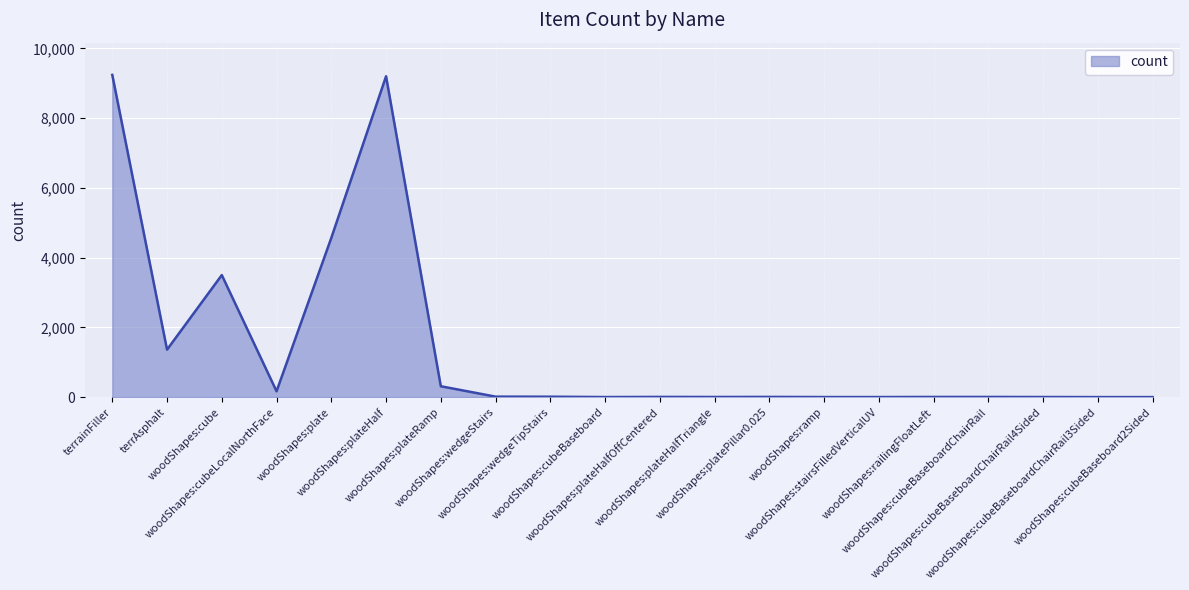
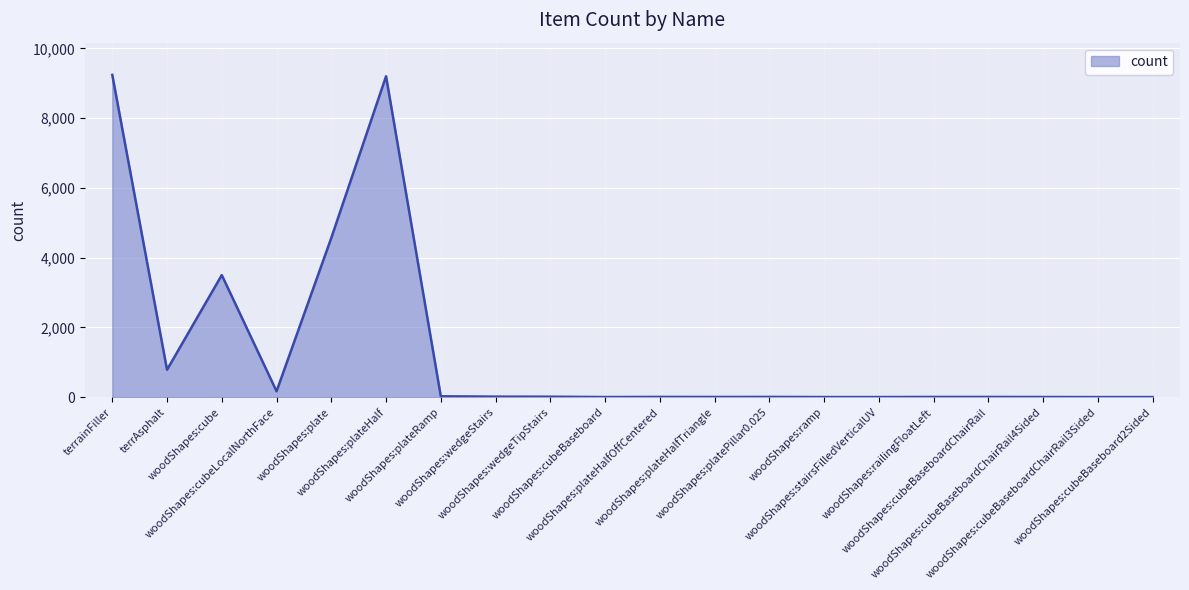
terrAsphalt: 1,400 -> 800
woodShapes:plateRamp: 300 -> 0
